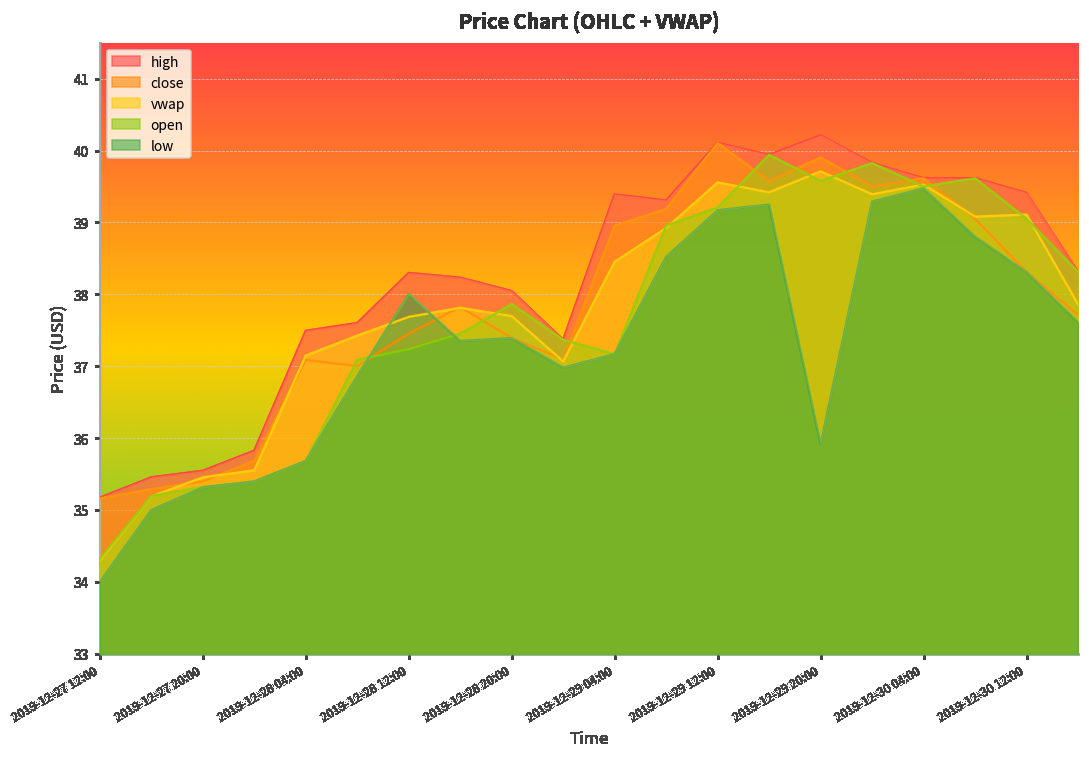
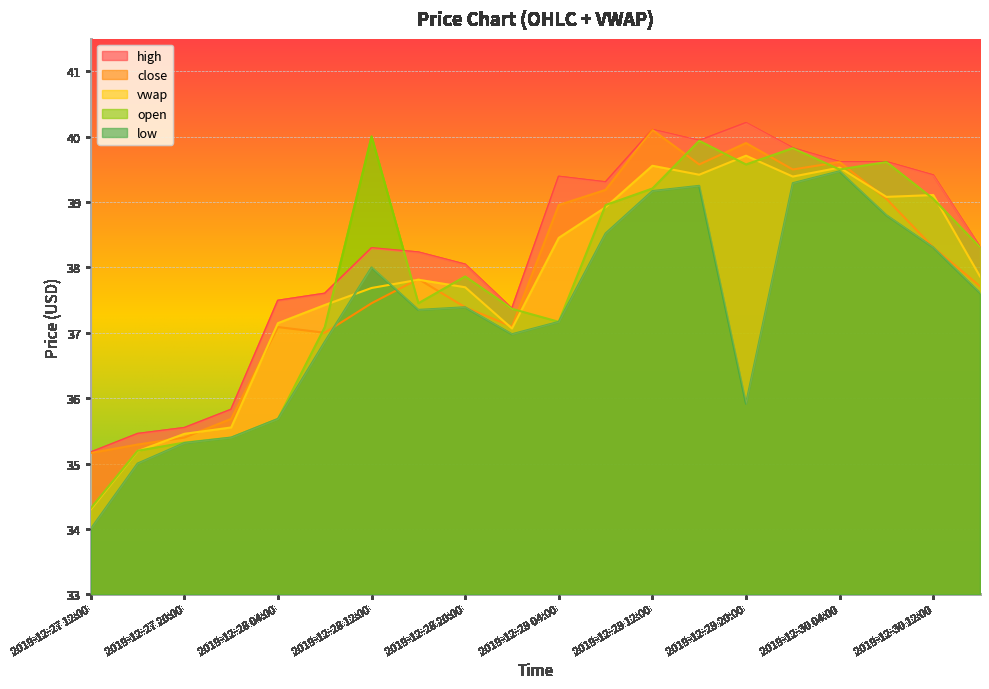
open, 2019-12-28 12:00: 37.2 -> 40.0
